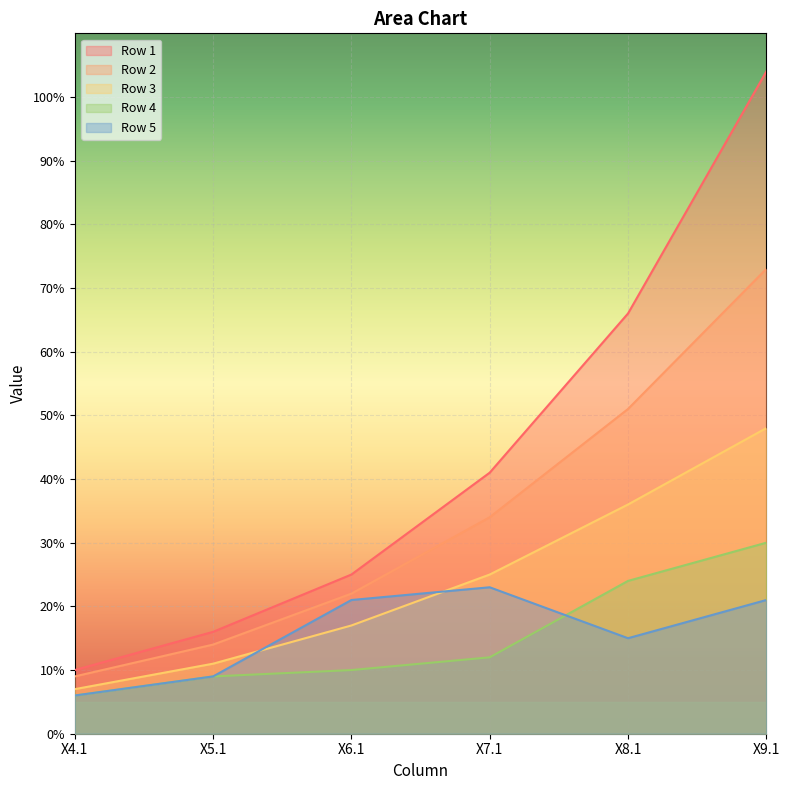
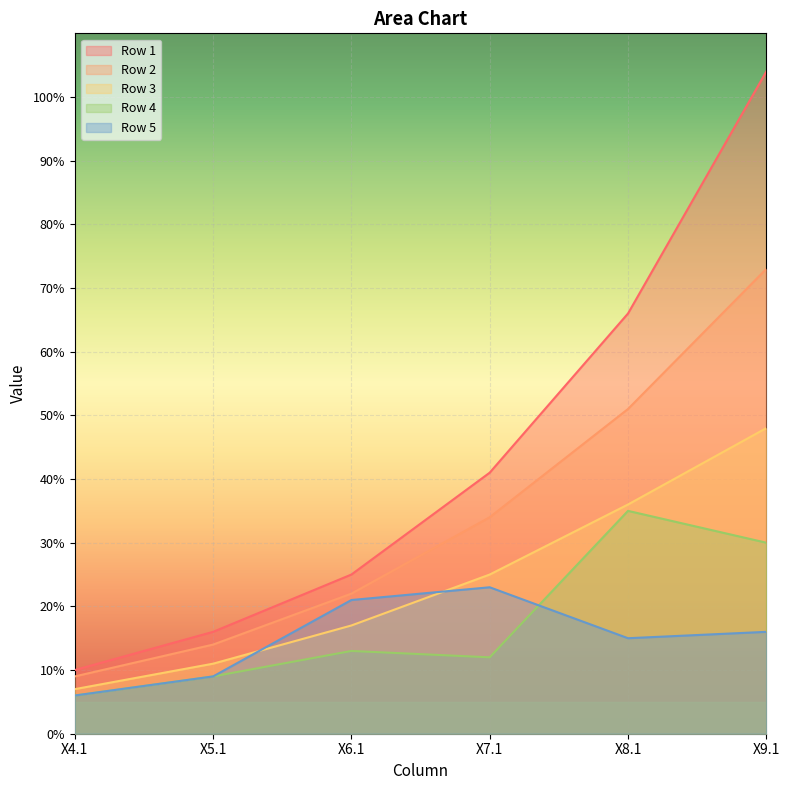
Row 4, X6.1: 10% -> 13%
Row 4, X8.1: 24% -> 35%
Row 5, X9.1: 21% -> 16%
